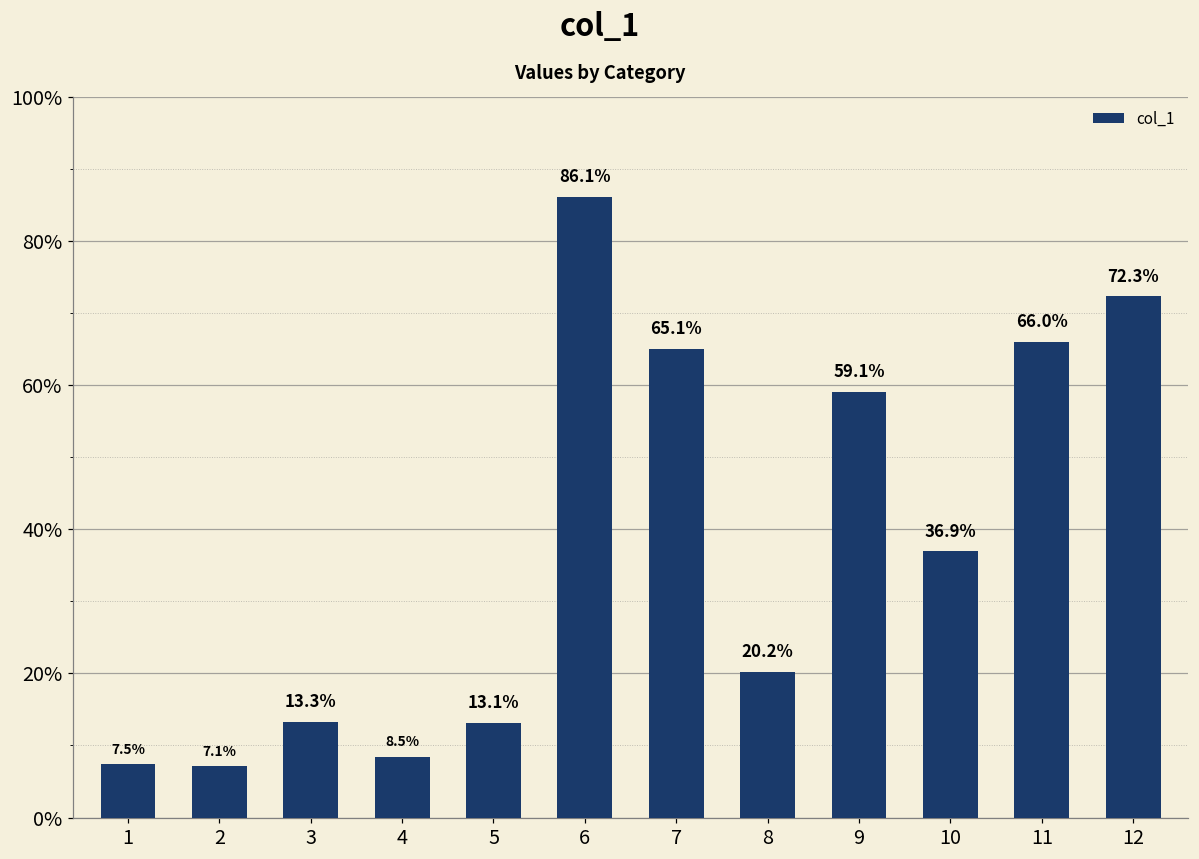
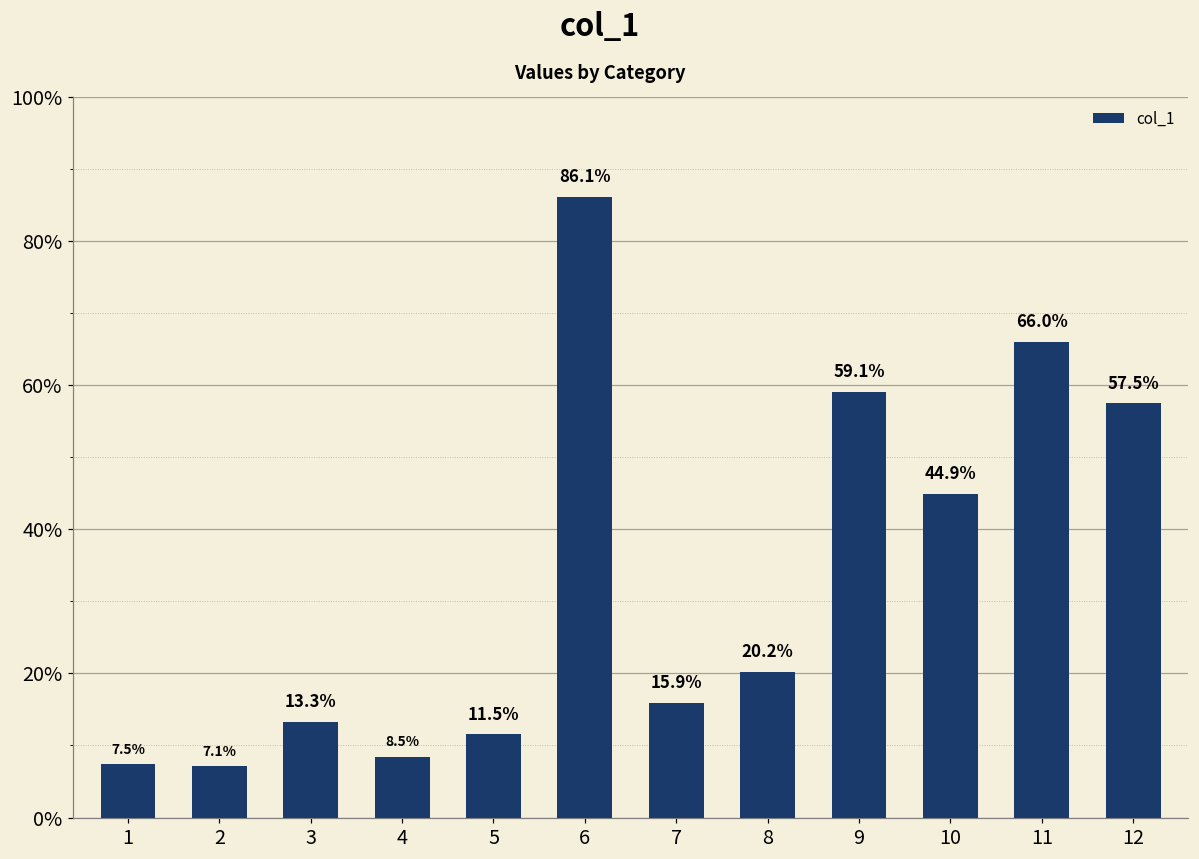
5: 13.1% -> 11.5%
7: 65.1% -> 15.9%
10: 36.9% -> 44.9%
12: 72.3% -> 57.5%
